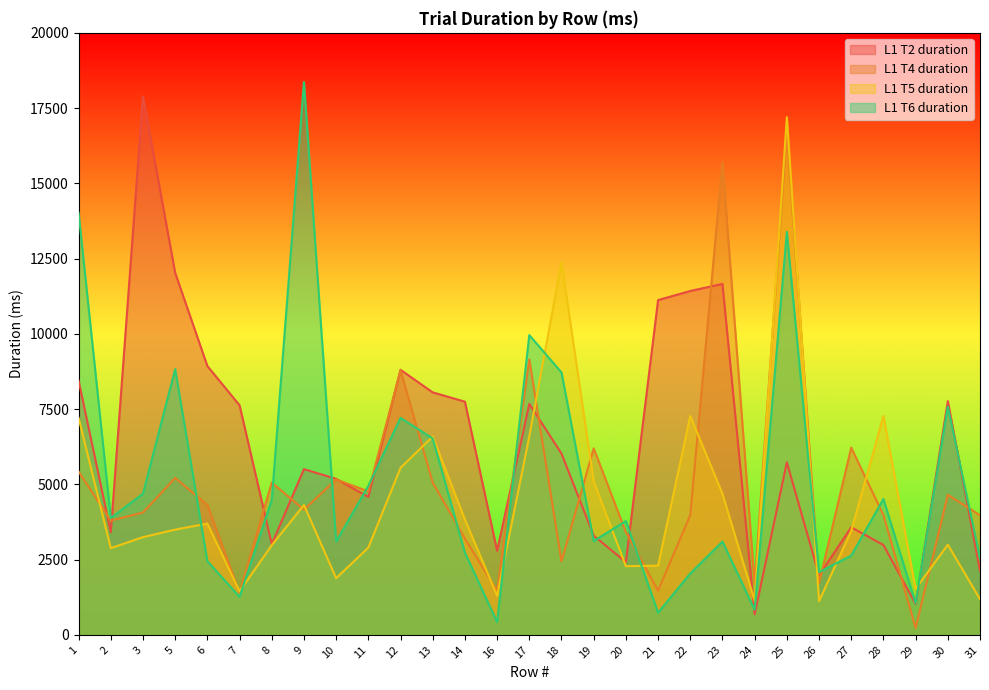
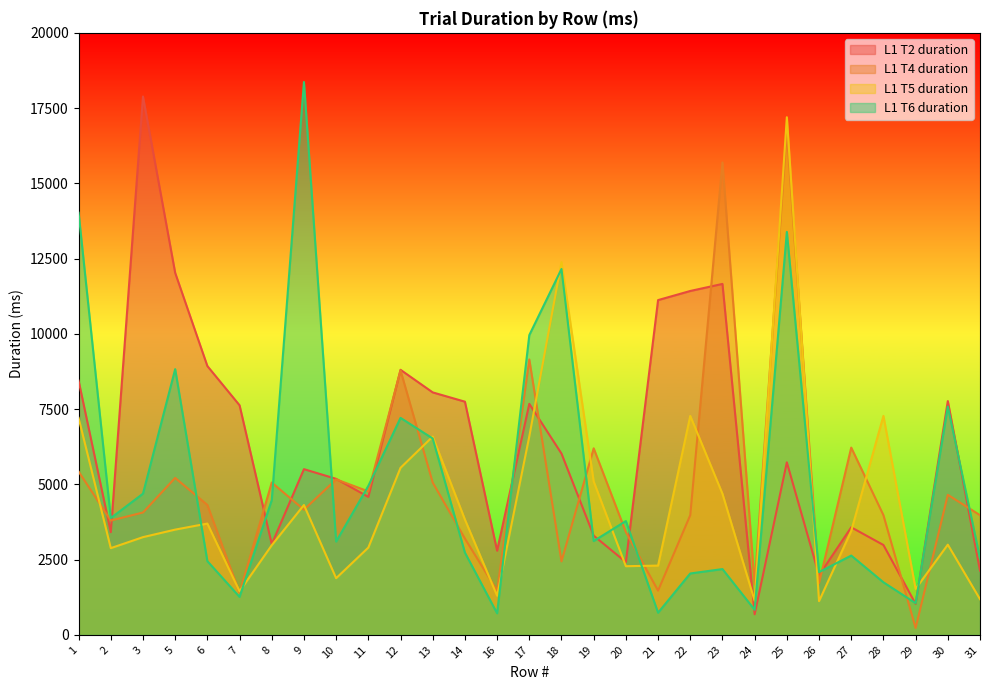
L1 T6 duration, 16: 400 -> 700
L1 T6 duration, 18: 8700 -> 12200
L1 T6 duration, 23: 3100 -> 2200
L1 T6 duration, 28: 4500 -> 1700
